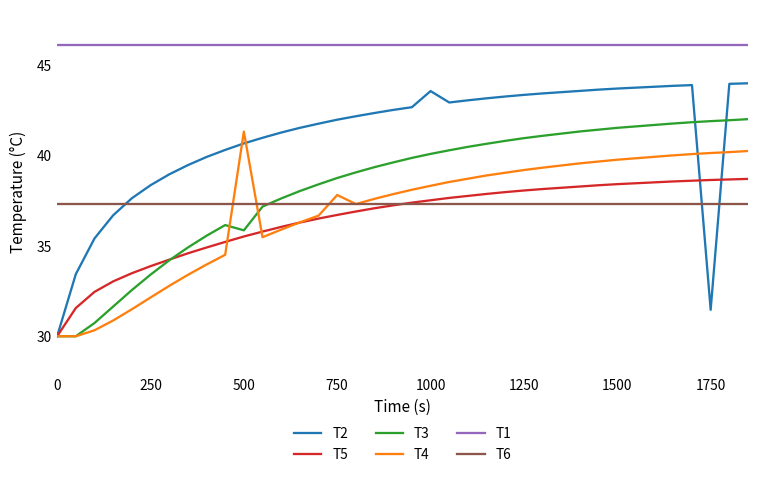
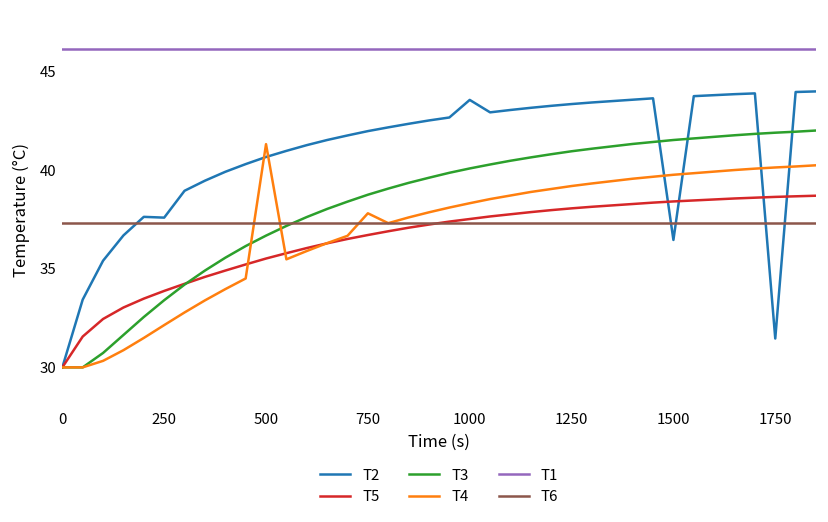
T2, 250: 38.3 -> 37.6
T3, 500: 35.9 -> 36.7
T2, 1500: 43.7 -> 36.5
